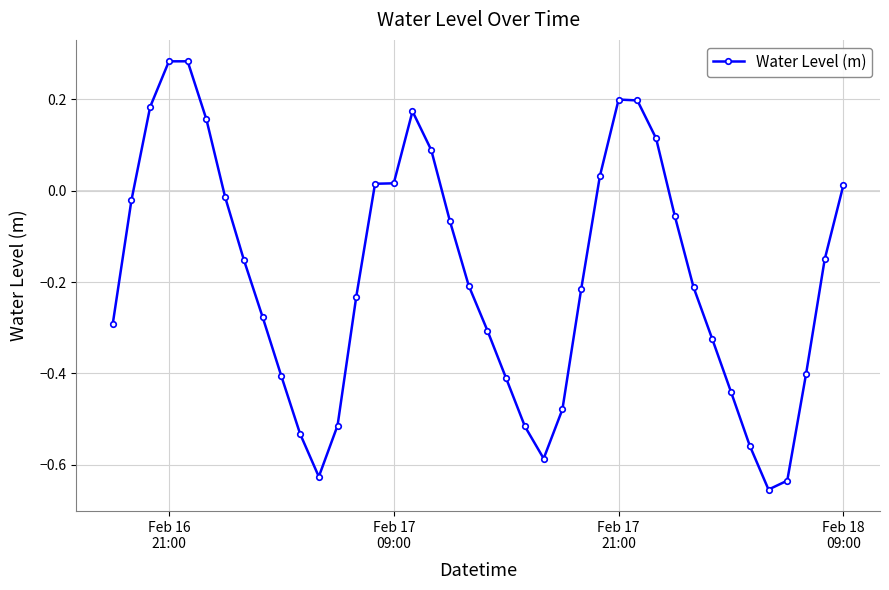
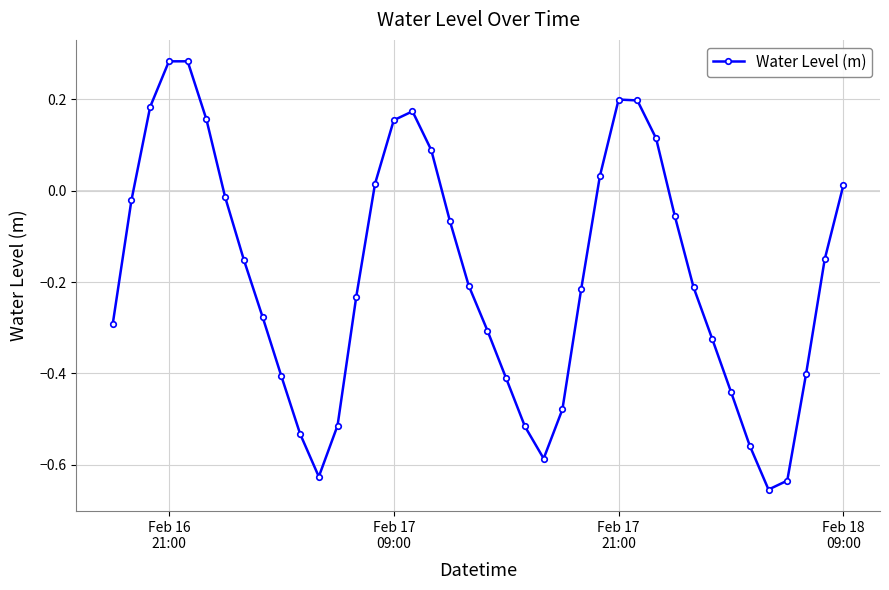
Feb 17 09:00: 0.02 -> 0.15
